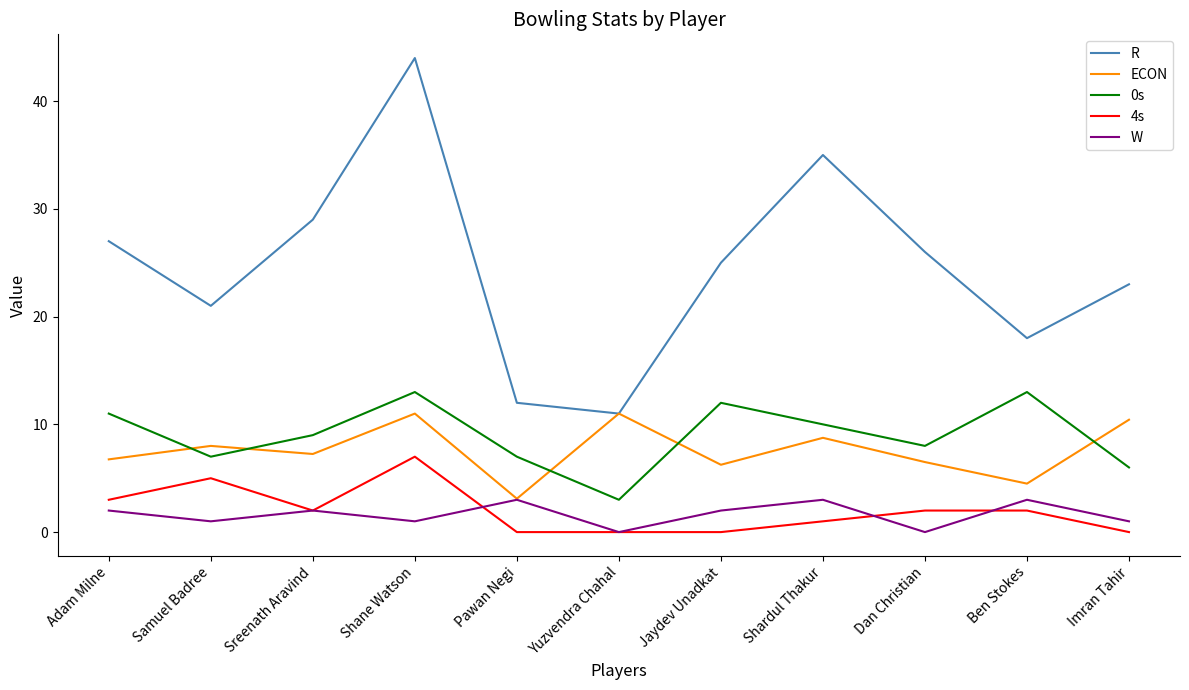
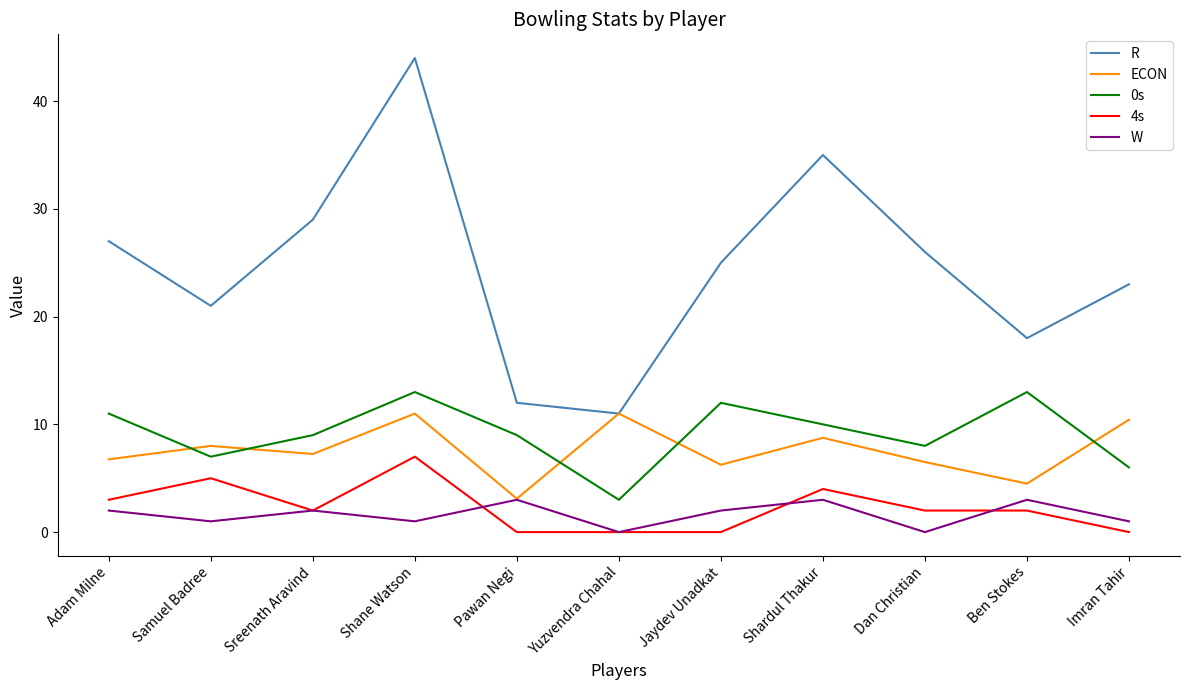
0s, Pawan Negi: 7 -> 9
4s, Shardul Thakur: 1 -> 4
